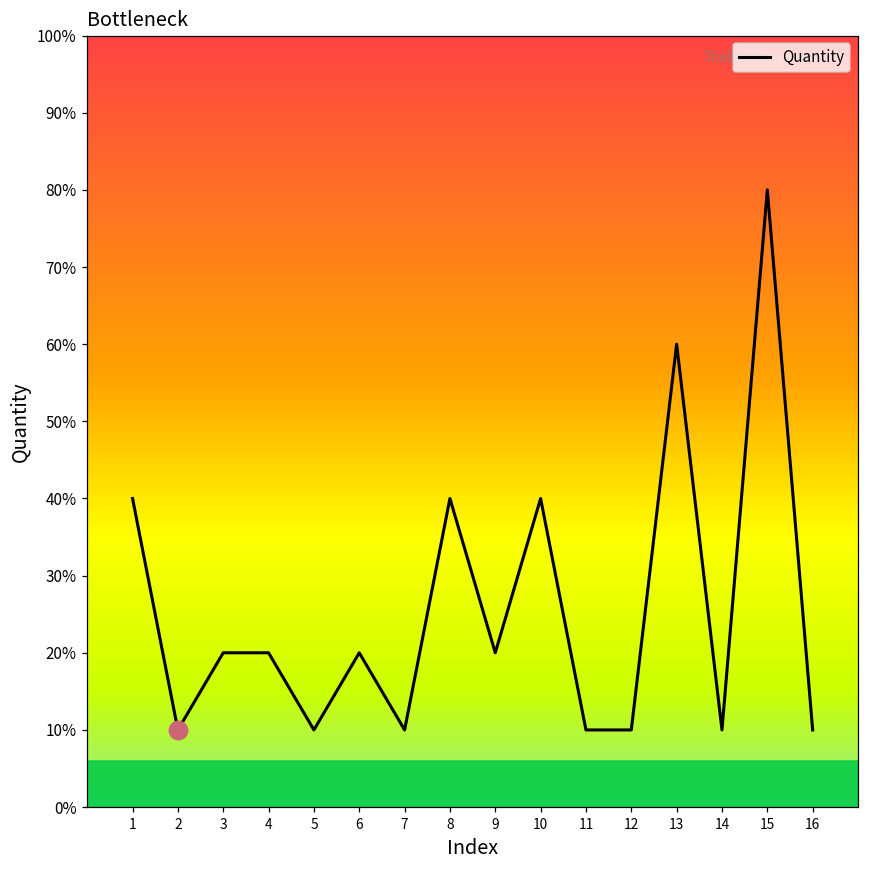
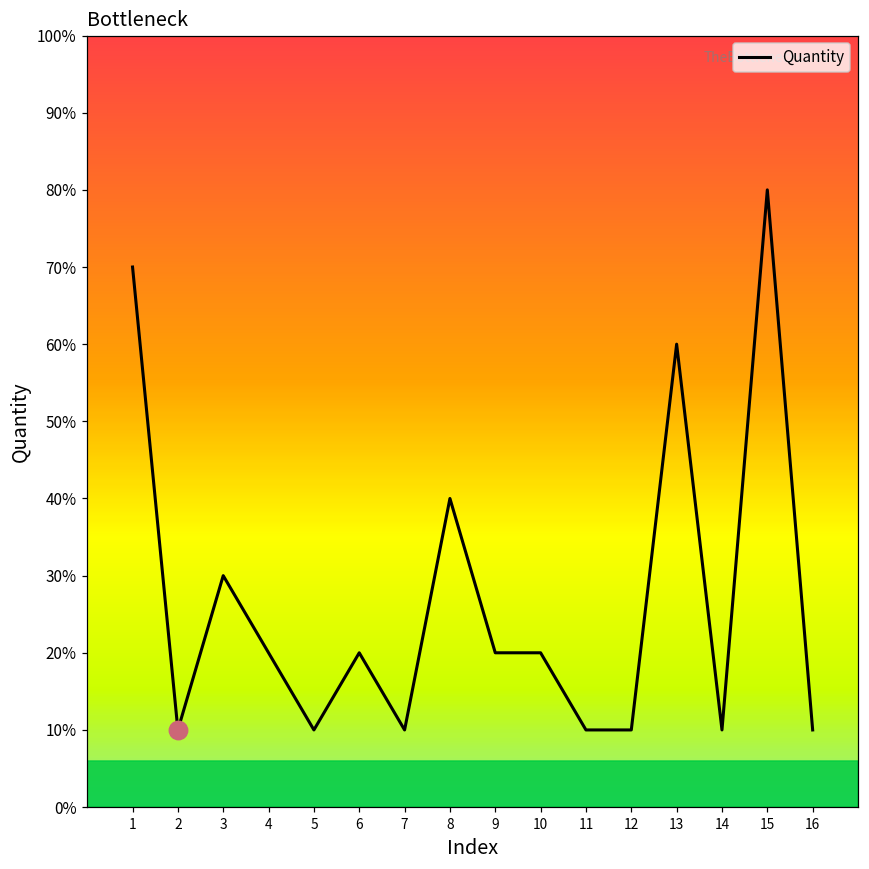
Quantity, 1: 40% -> 70%
Quantity, 3: 20% -> 30%
Quantity, 10: 40% -> 20%
